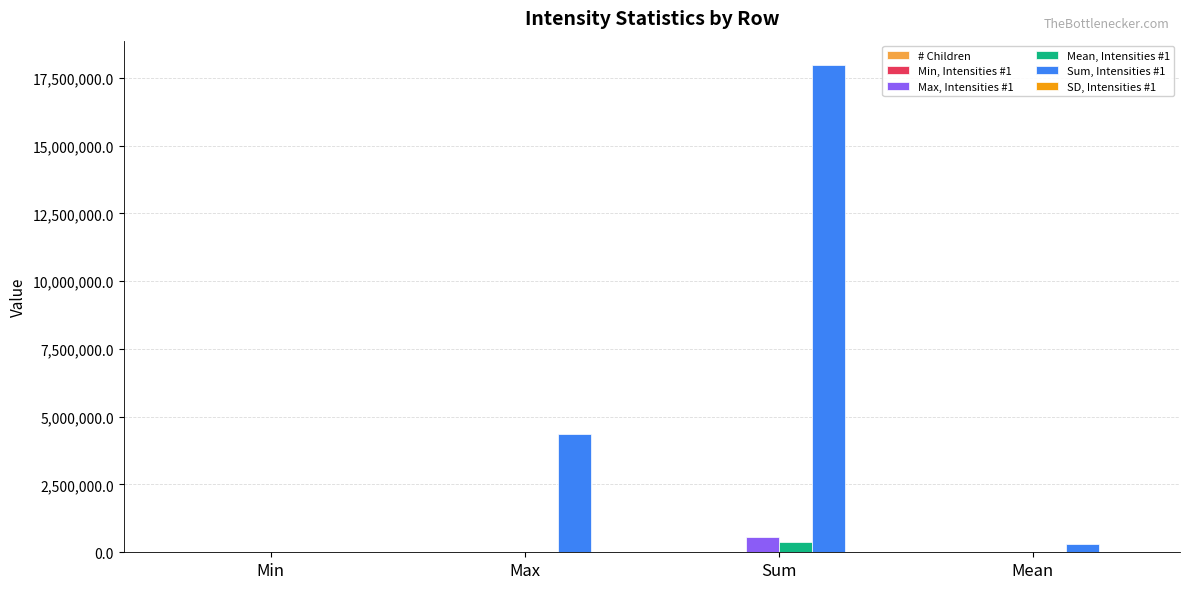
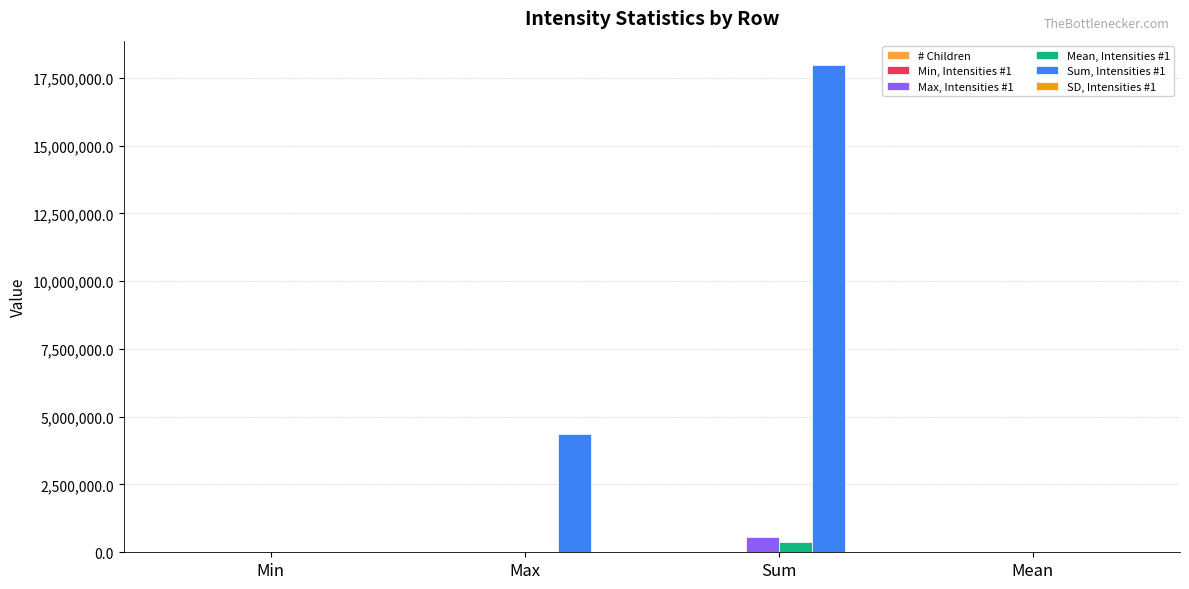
Sum, Intensities #1, Mean: 300,000 -> 0
